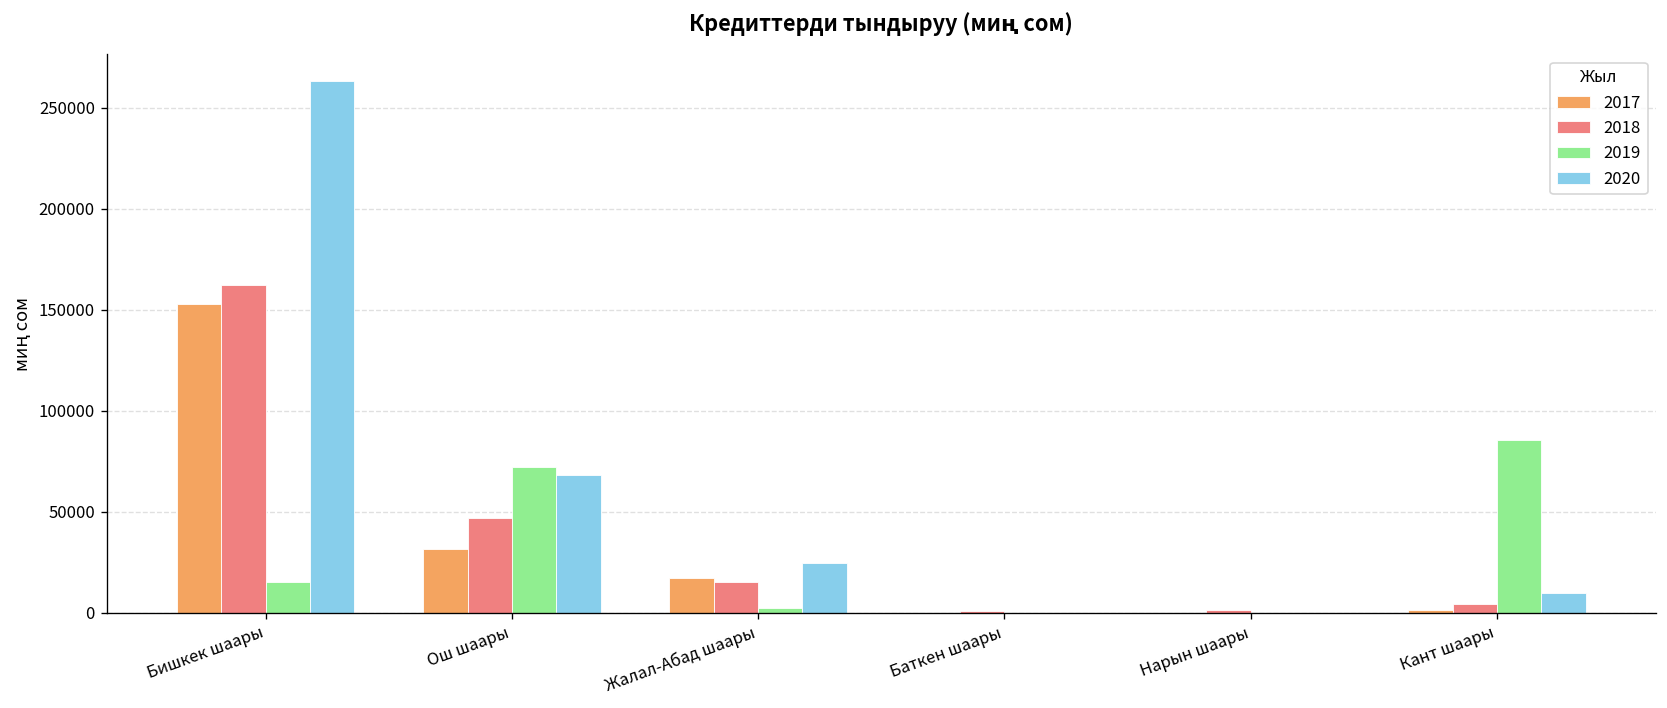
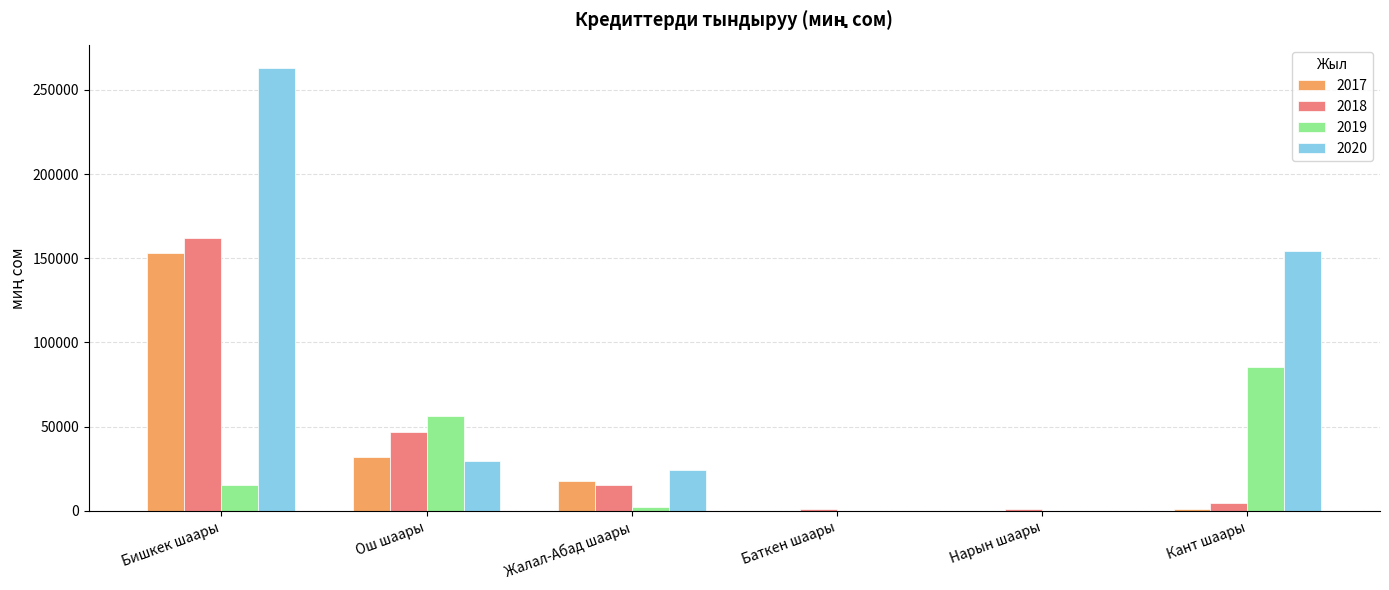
2019, Ош шаары: 72000 -> 56000
2020, Ош шаары: 68000 -> 30000
2020, Кант шаары: 10000 -> 154000
